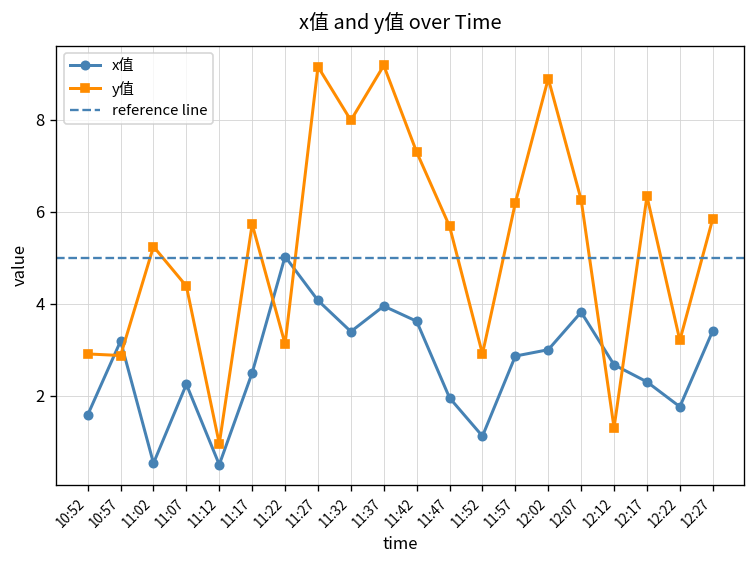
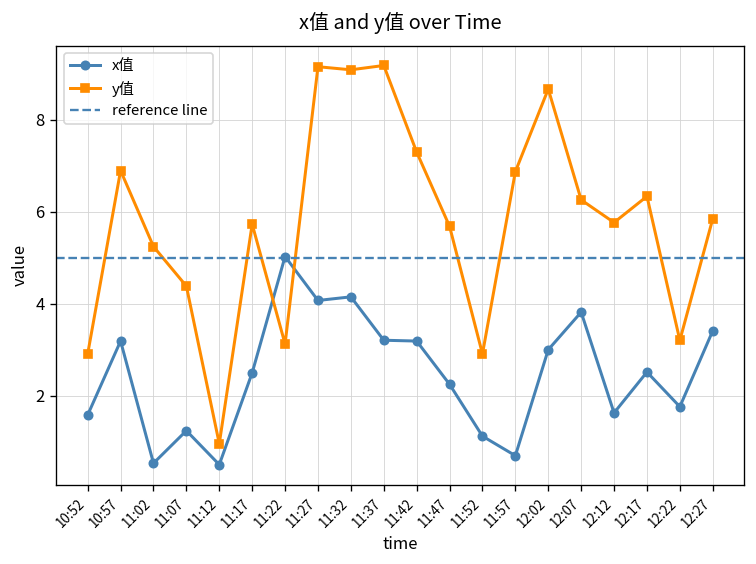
y值, 10:57: 2.9 -> 6.9
x值, 11:07: 2.2 -> 1.2
x值, 11:32: 3.4 -> 4.1
y值, 11:32: 8.0 -> 9.1
x值, 11:37: 3.9 -> 3.2
x值, 11:42: 3.6 -> 3.2
x值, 11:47: 2.0 -> 2.2
x值, 11:57: 2.9 -> 0.7
y值, 11:57: 6.2 -> 6.9
y值, 12:02: 8.9 -> 8.7
x值, 12:12: 2.7 -> 1.6
y值, 12:12: 1.3 -> 5.8
x值, 12:17: 2.3 -> 2.5
